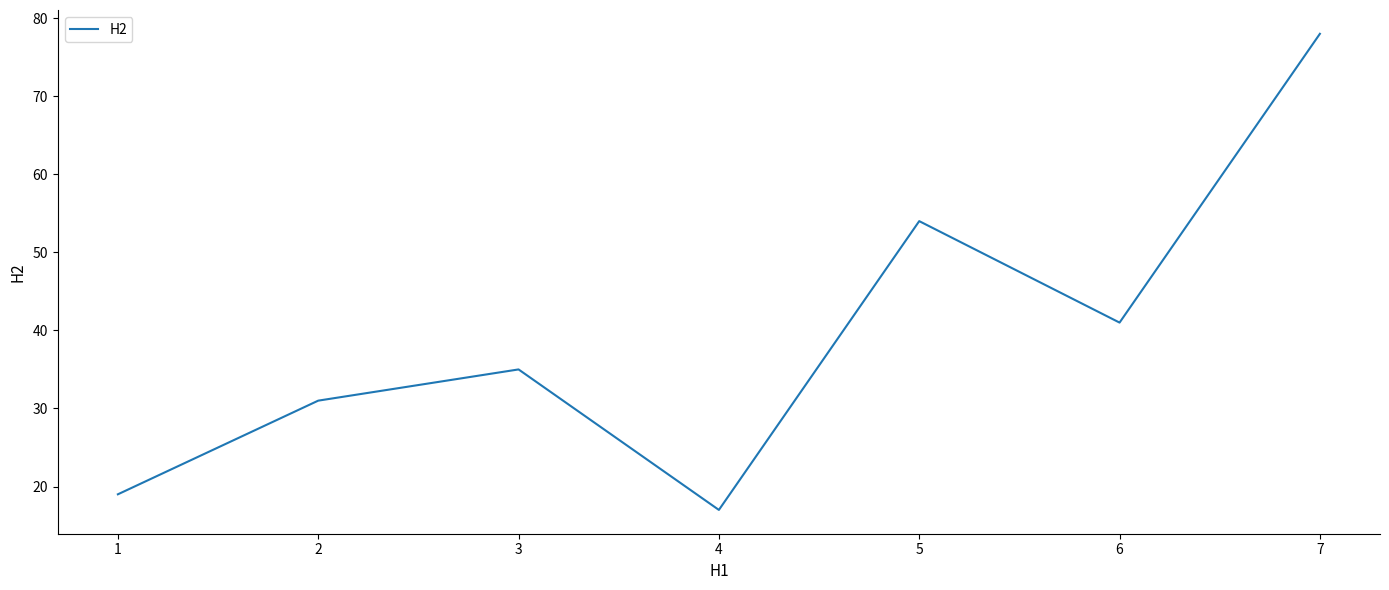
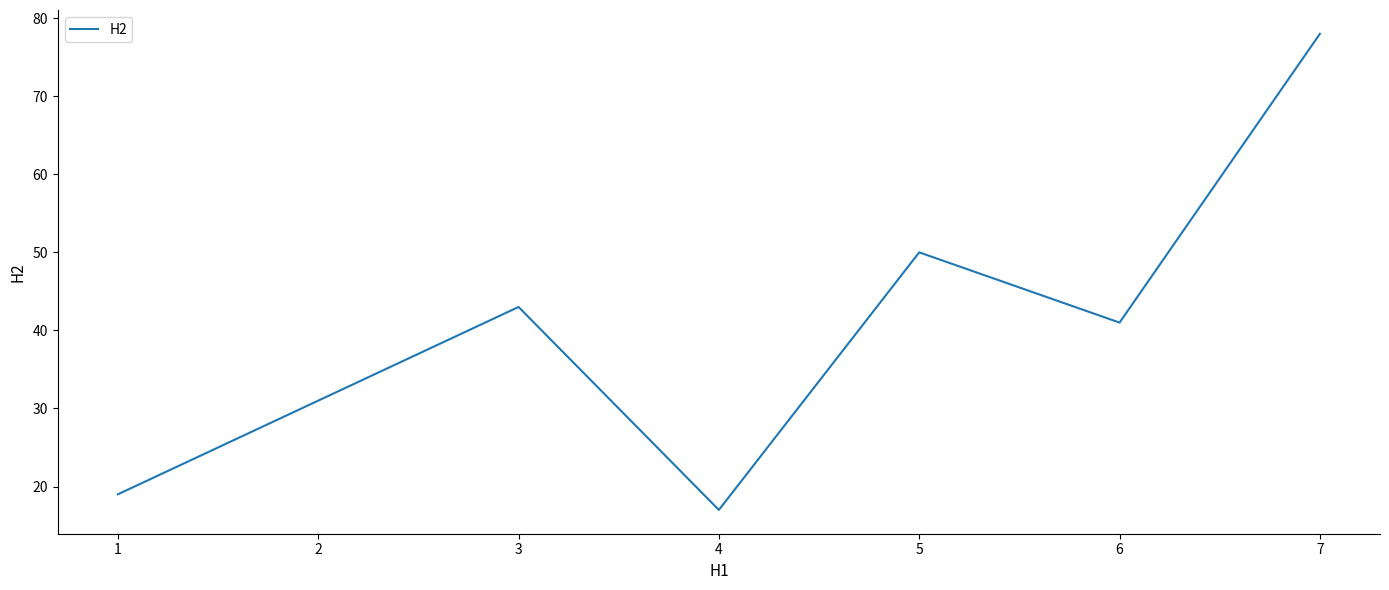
3: 35 -> 43
5: 54 -> 50
